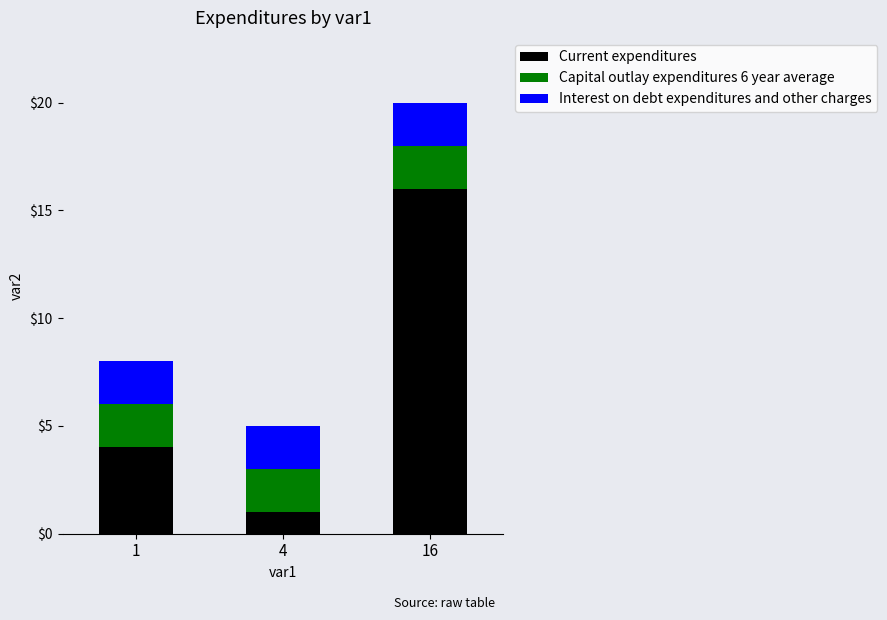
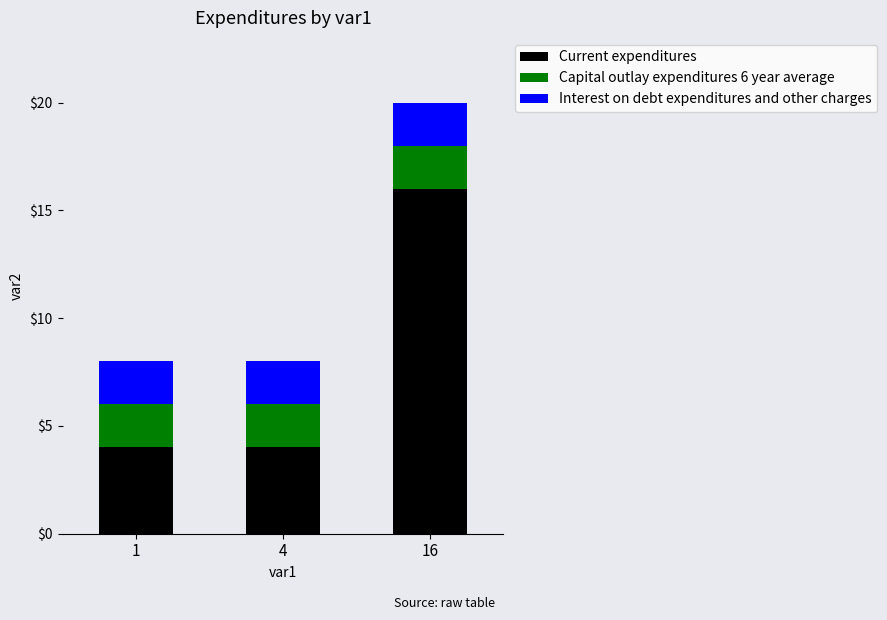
Current expenditures, 4: $1 -> $4
